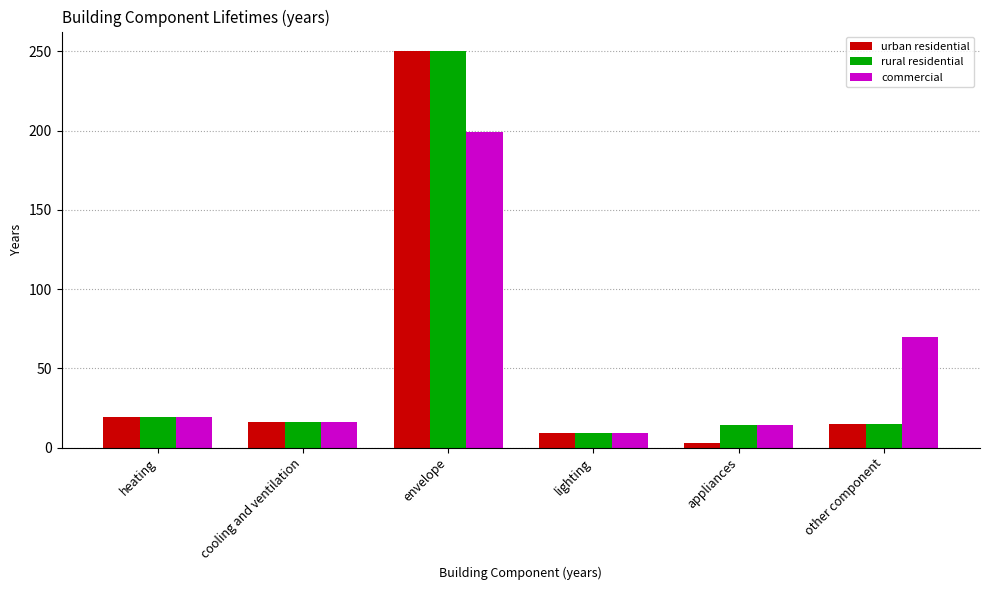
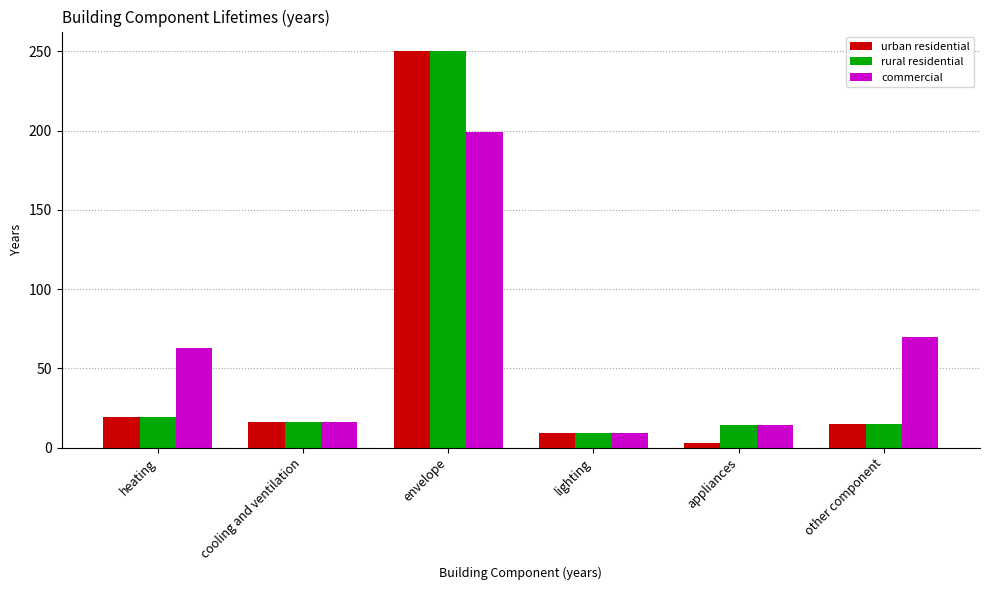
commercial, heating: 19 -> 63
